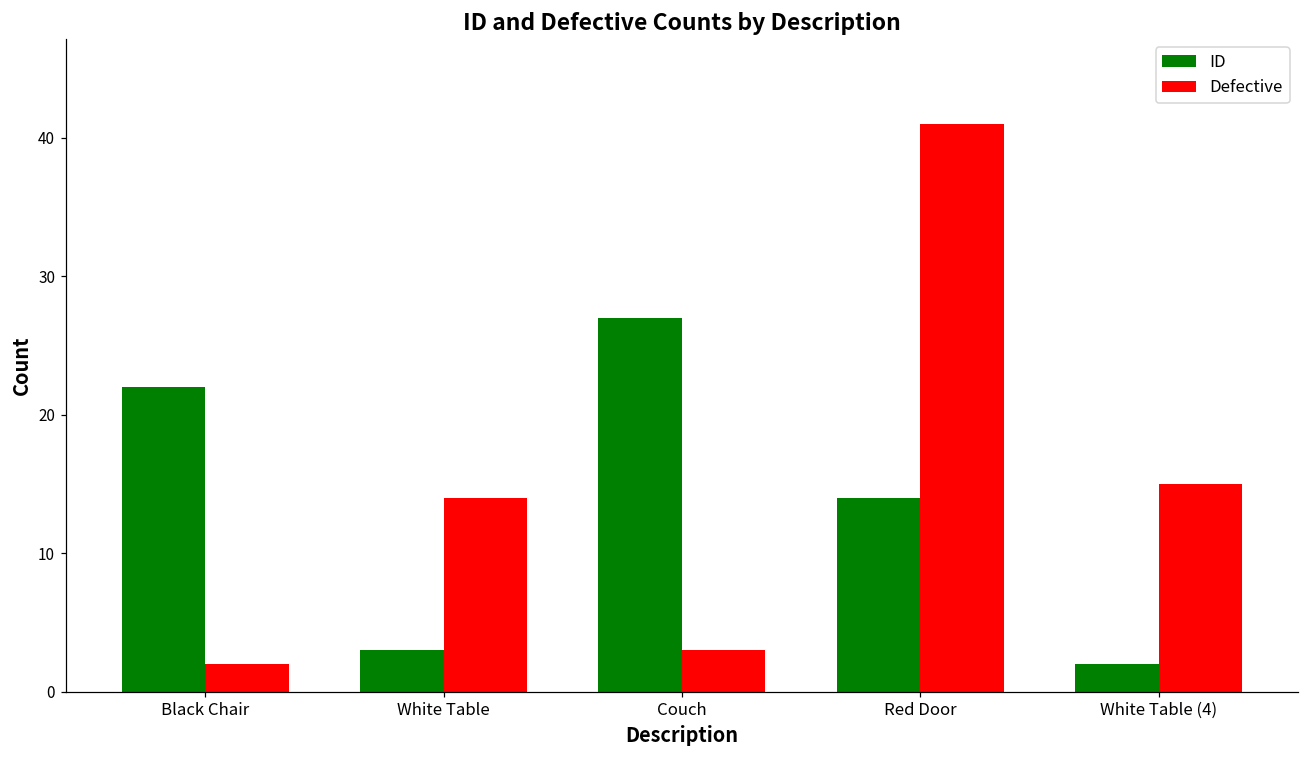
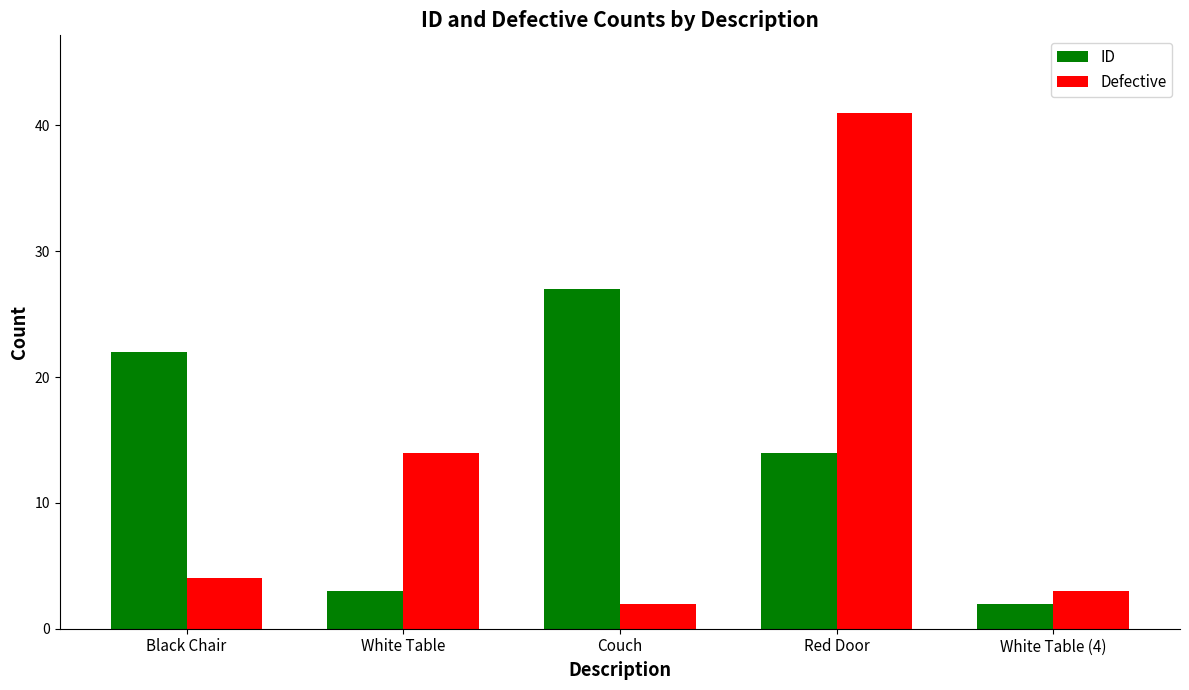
Defective, Black Chair: 2 -> 4
Defective, Couch: 3 -> 2
Defective, White Table (4): 15 -> 3
